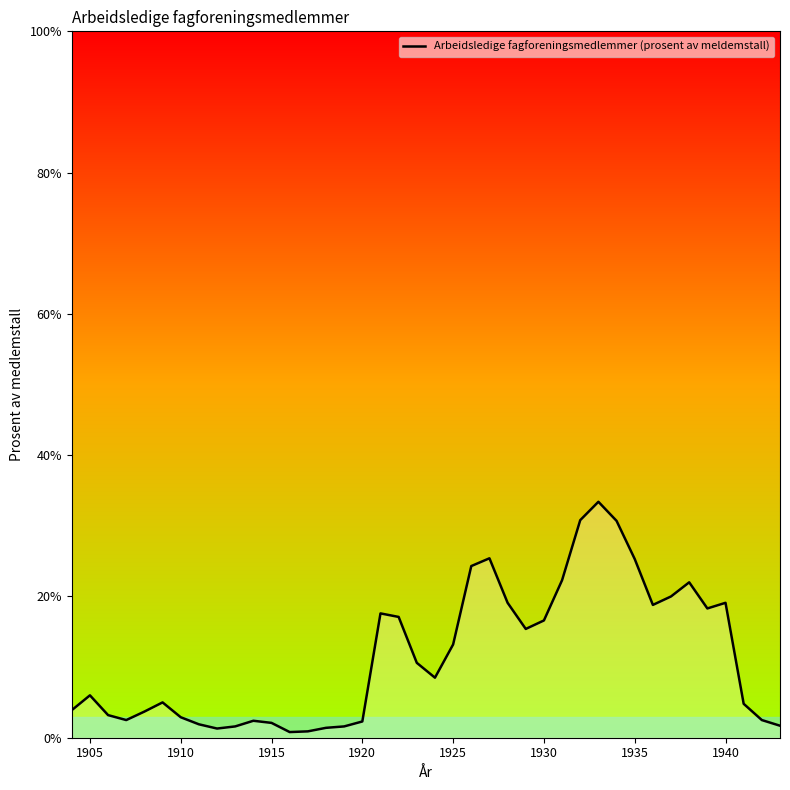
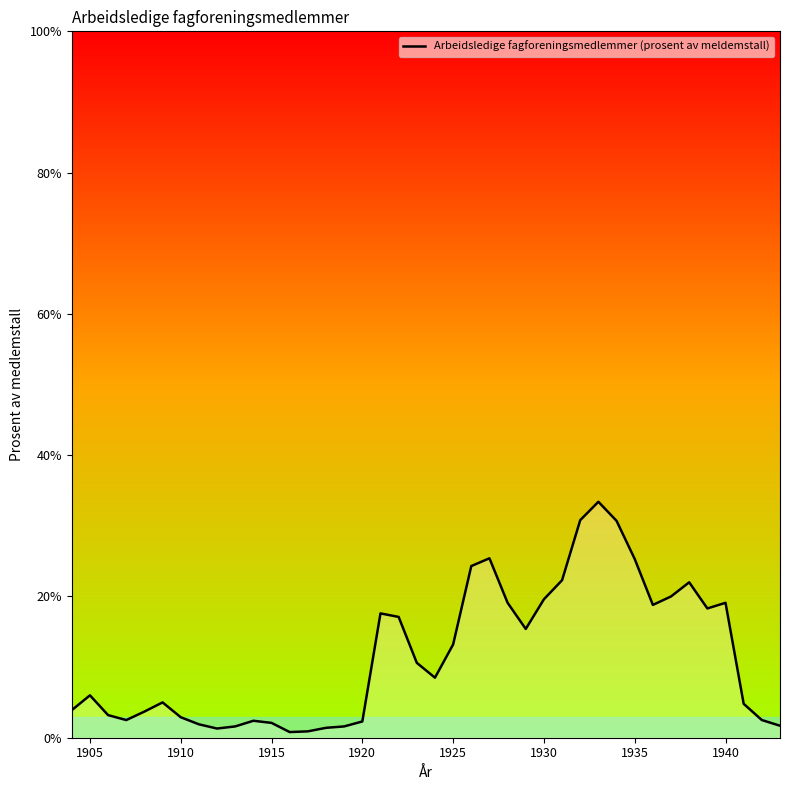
1930: 17% -> 20%
